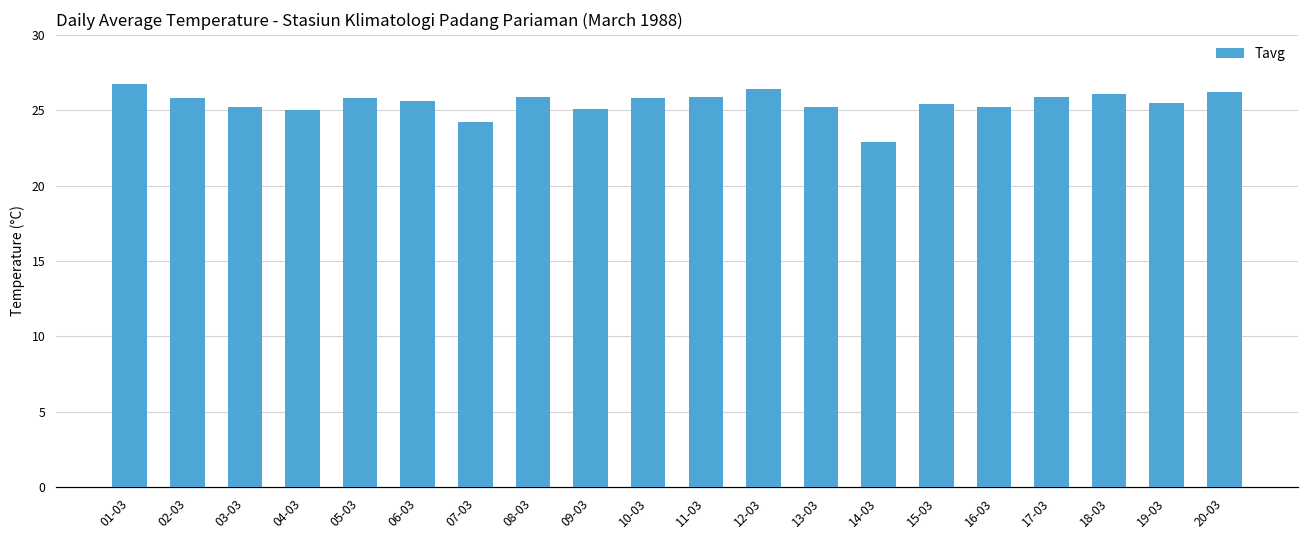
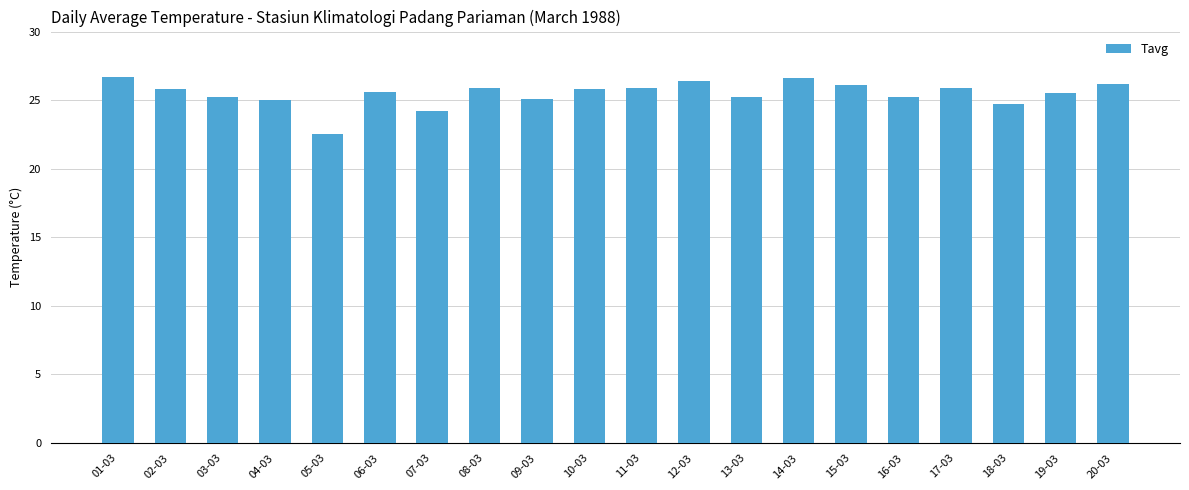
05-03: 25.8 -> 22.5
14-03: 22.9 -> 26.6
15-03: 25.4 -> 26.1
18-03: 26.1 -> 24.7
